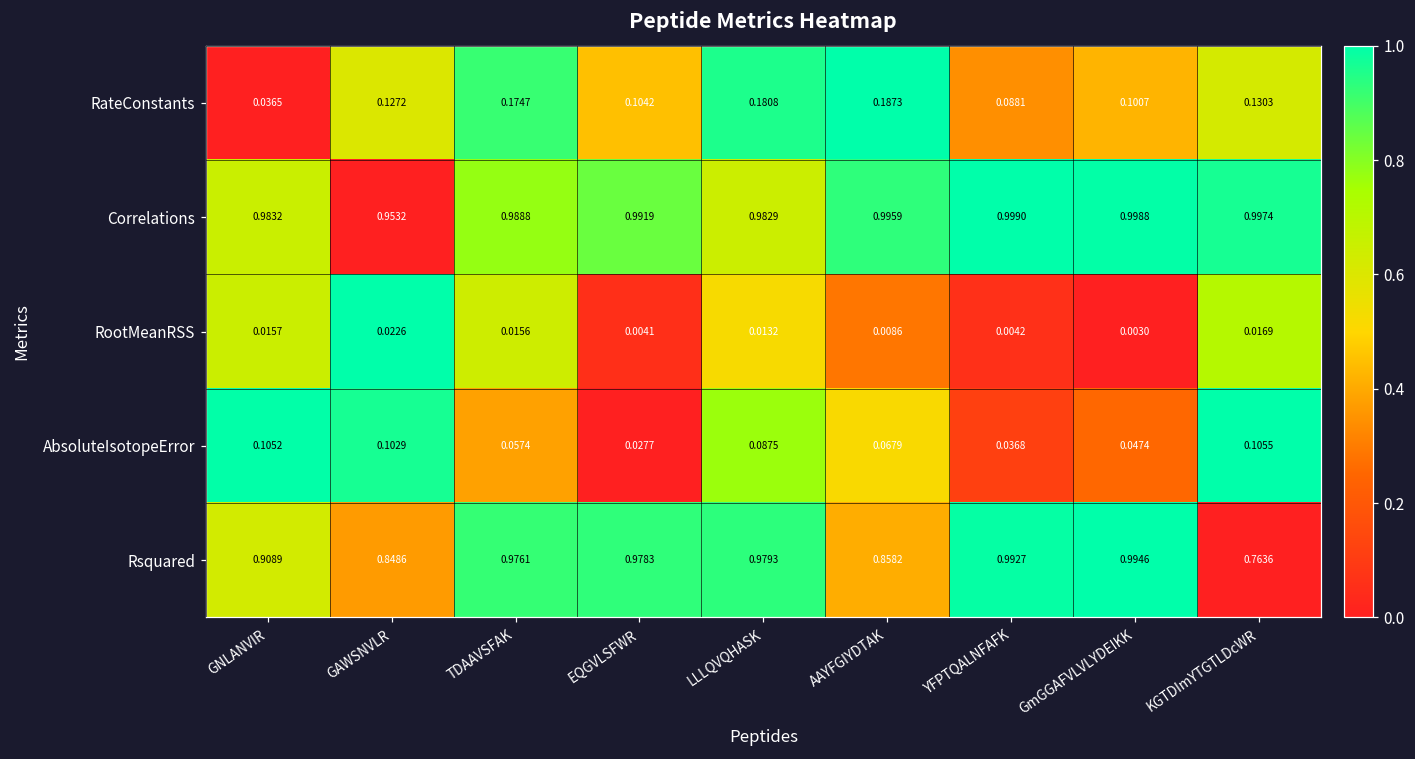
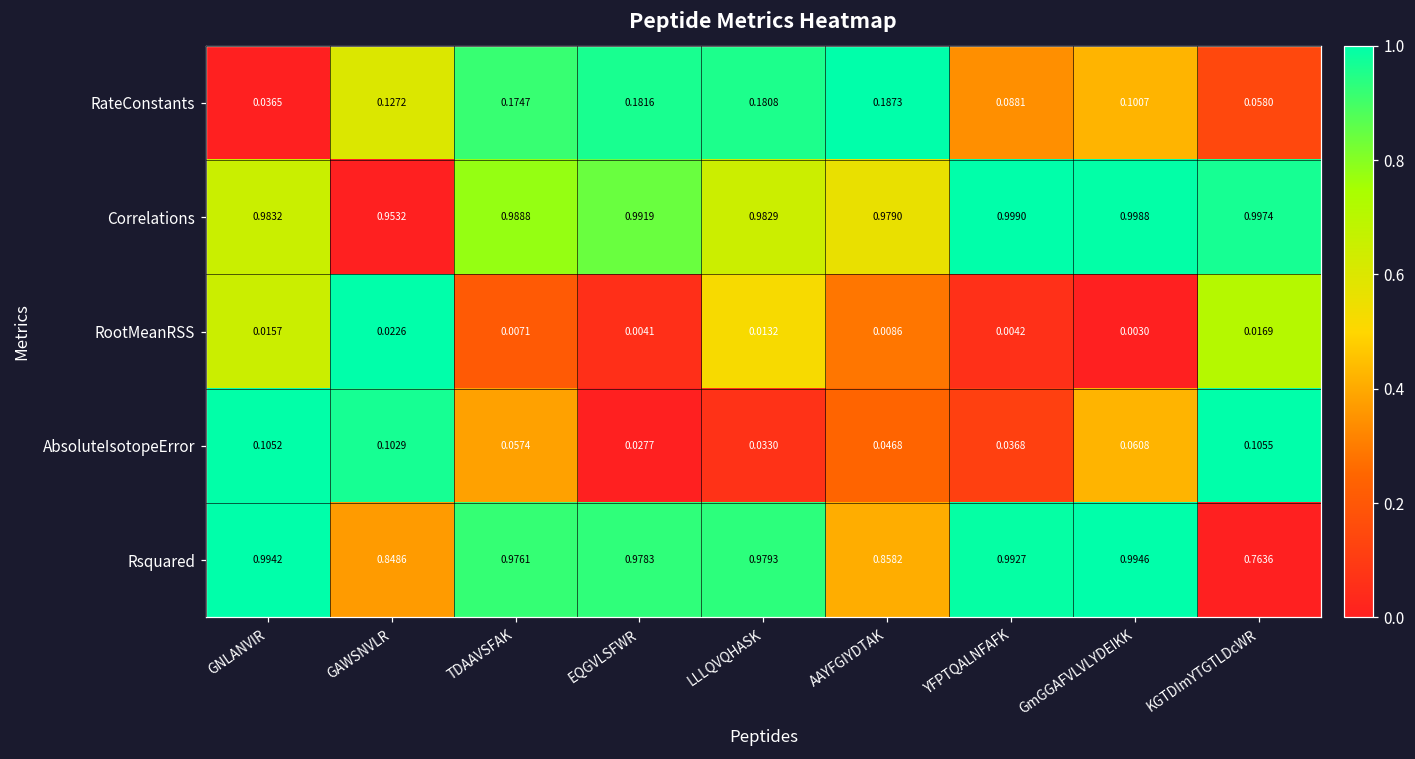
RateConstants, EQGVLSFWR: 0.1042 -> 0.1816
RateConstants, KGTDImYTGTLDcWR: 0.1303 -> 0.0580
Correlations, AAYFGIYDTAK: 0.9959 -> 0.9790
RootMeanRSS, TDAAVSFAK: 0.0156 -> 0.0071
AbsoluteIsotopeError, LLLQVQHASK: 0.0875 -> 0.0330
AbsoluteIsotopeError, AAYFGIYDTAK: 0.0679 -> 0.0468
AbsoluteIsotopeError, GmGGAFVLVLYDEIKK: 0.0474 -> 0.0608
Rsquared, GNLANVIR: 0.9089 -> 0.9942
